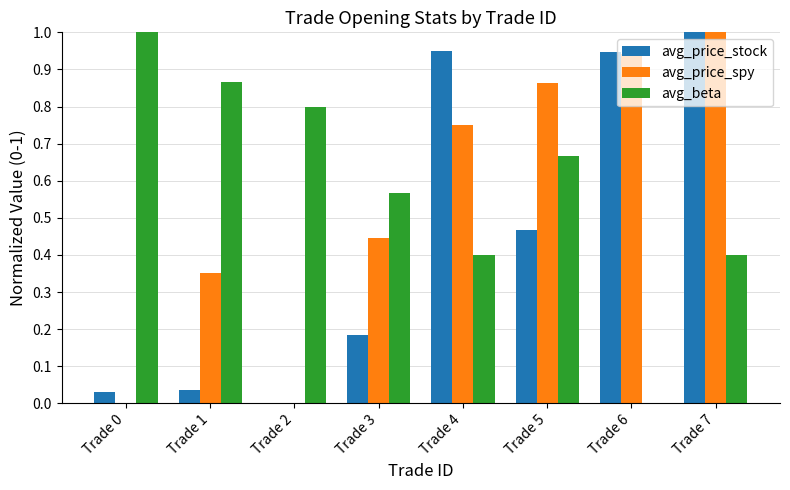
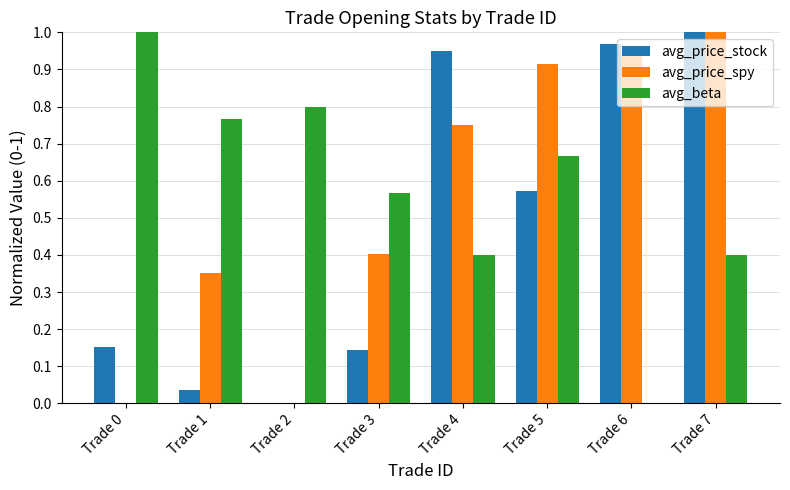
avg_price_stock, Trade 0: 0.03 -> 0.15
avg_beta, Trade 1: 0.87 -> 0.77
avg_price_stock, Trade 3: 0.19 -> 0.14
avg_price_spy, Trade 3: 0.45 -> 0.40
avg_price_stock, Trade 5: 0.47 -> 0.57
avg_price_spy, Trade 5: 0.86 -> 0.91
avg_price_stock, Trade 6: 0.95 -> 0.97
